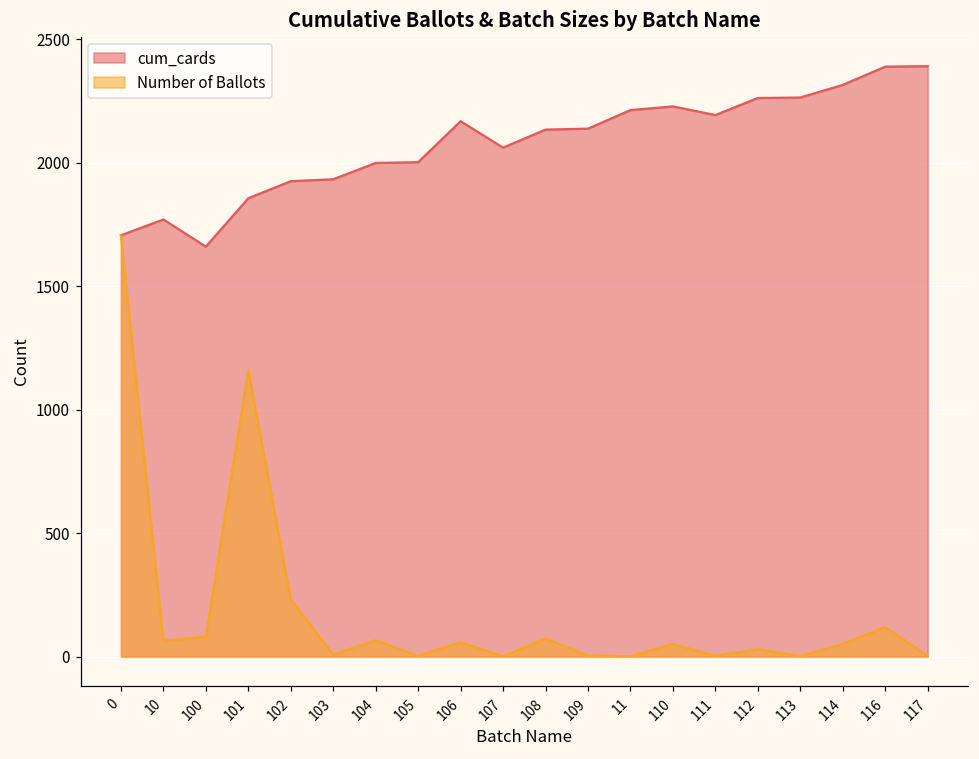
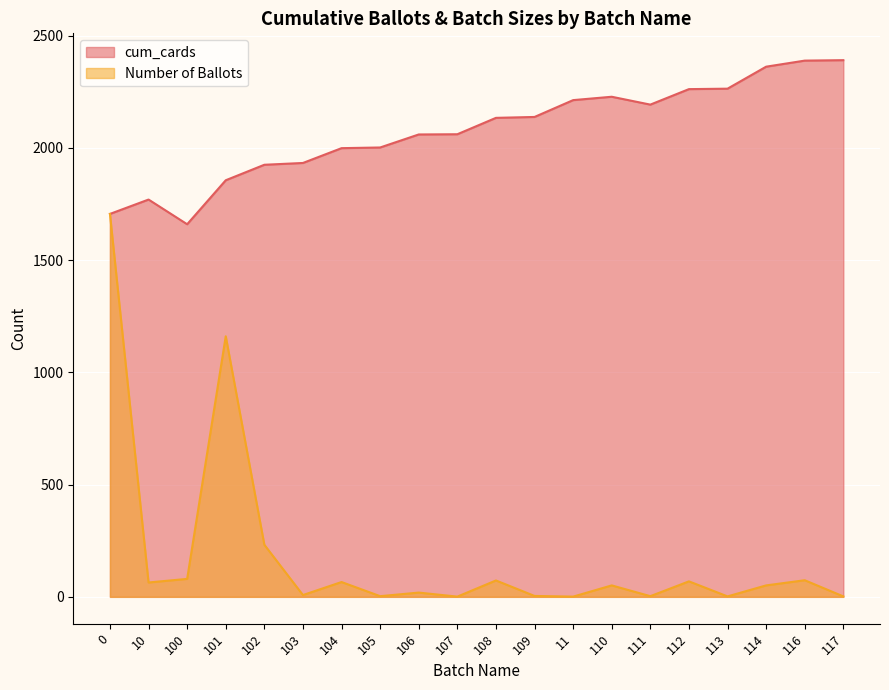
cum_cards, 106: 2170 -> 2060
Number of Ballots, 106: 60 -> 20
Number of Ballots, 112: 30 -> 70
cum_cards, 114: 2320 -> 2360
Number of Ballots, 116: 120 -> 70
